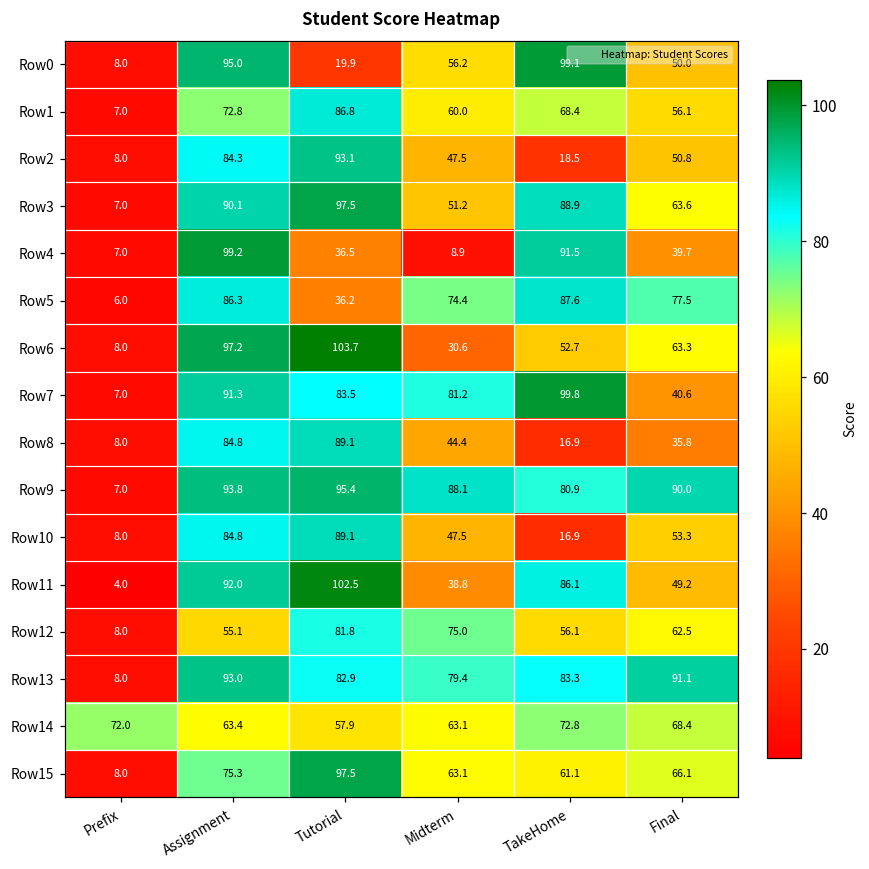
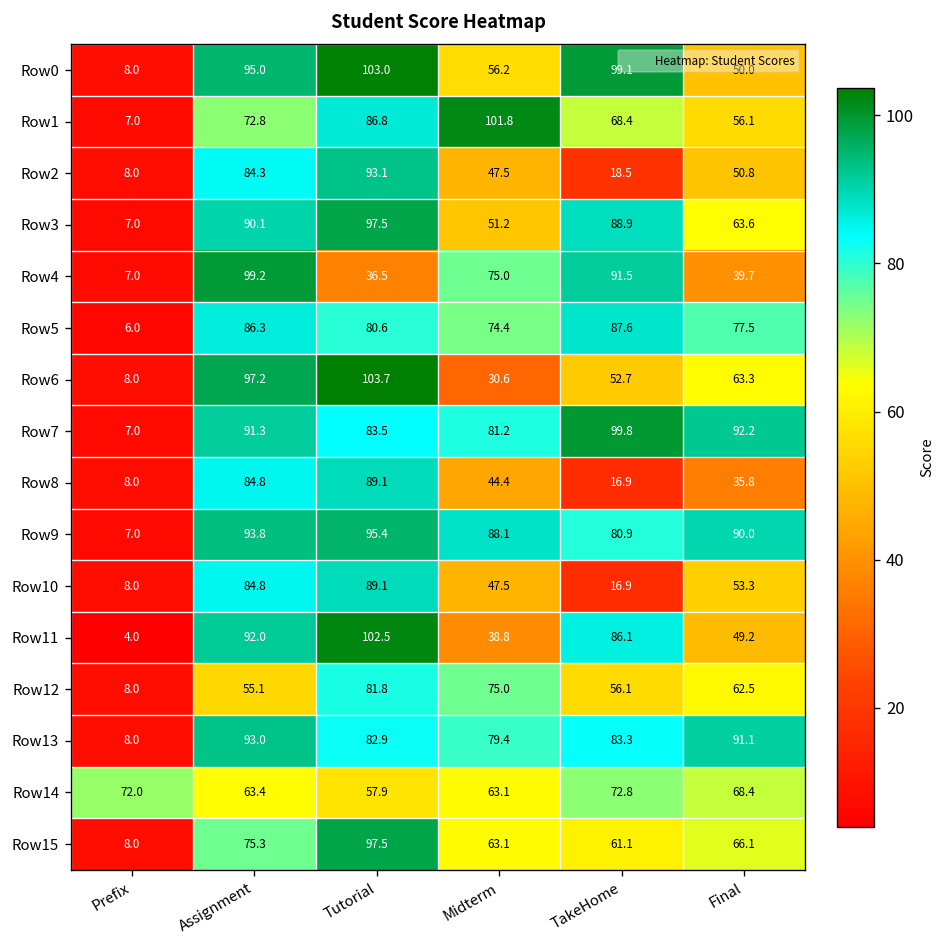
Row0, Tutorial: 19.9 -> 103.0
Row1, Midterm: 60.0 -> 101.8
Row4, Midterm: 8.9 -> 75.0
Row5, Tutorial: 36.2 -> 80.6
Row7, Final: 40.6 -> 92.2
